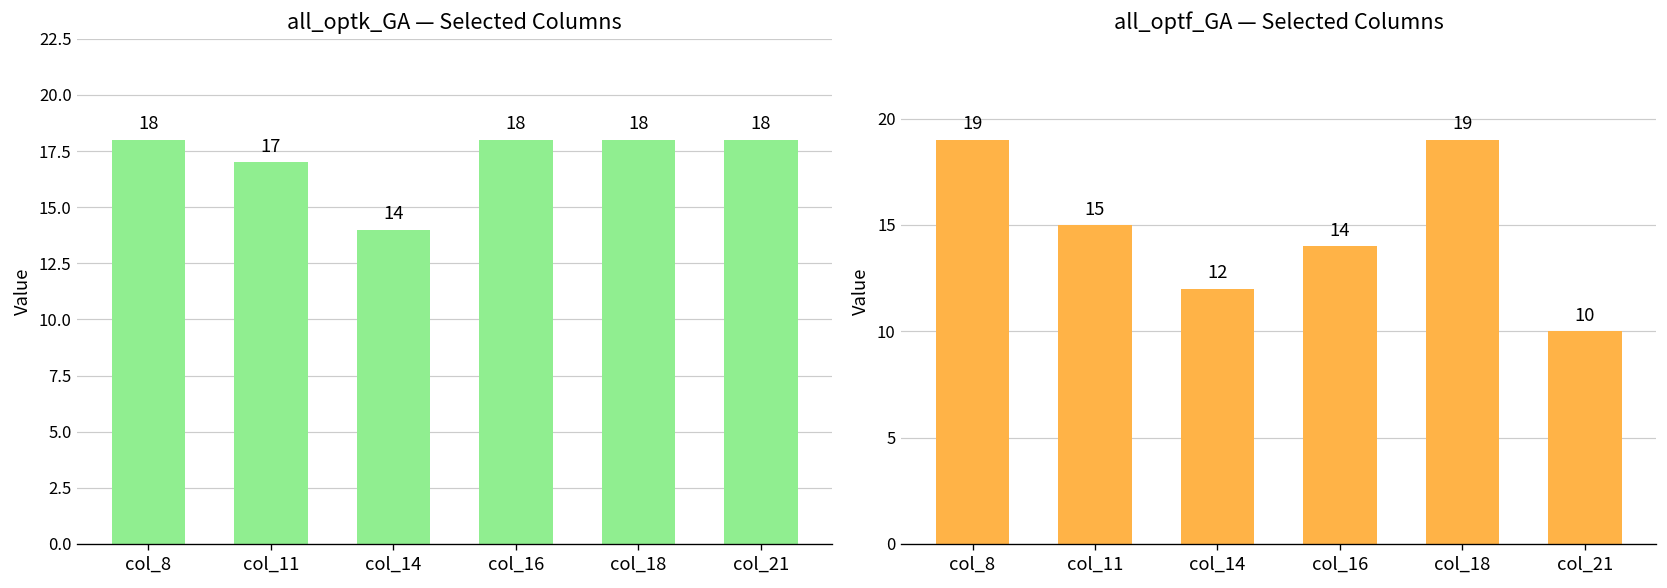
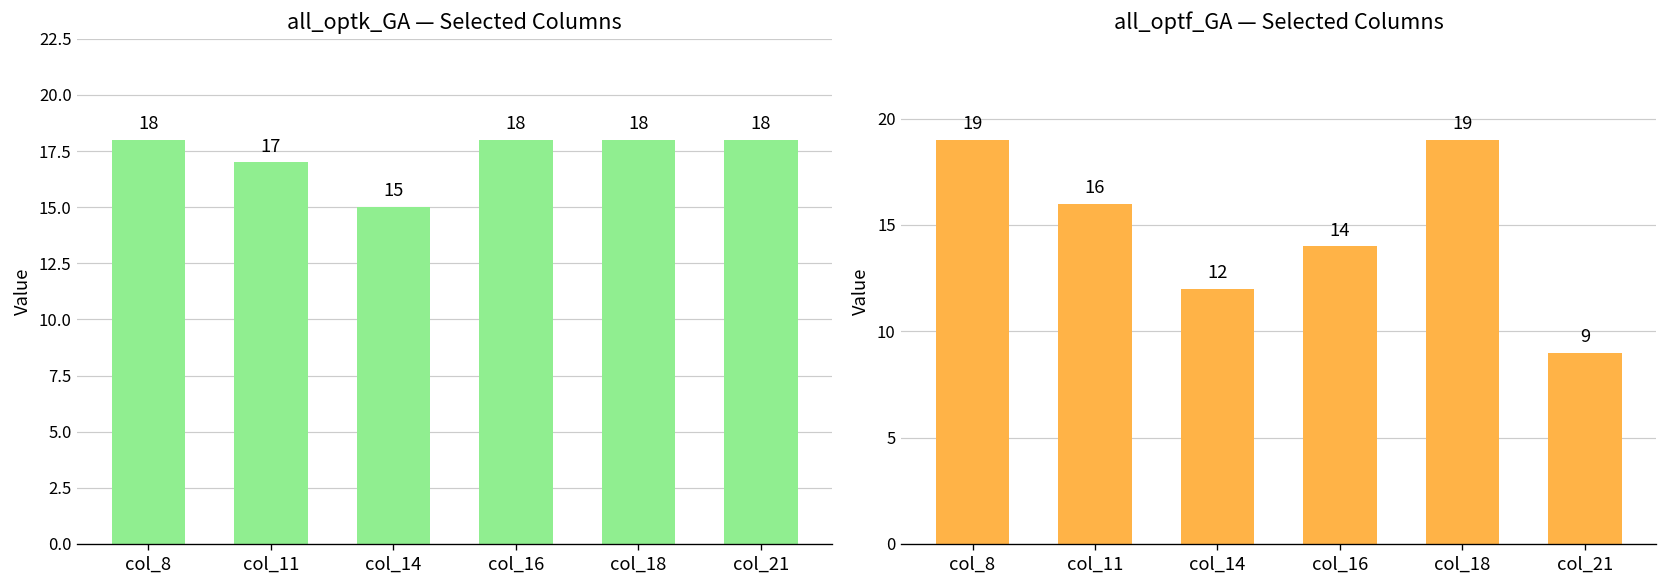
all_optk_GA — Selected Columns, col_14: 14 -> 15
all_optf_GA — Selected Columns, col_11: 15 -> 16
all_optf_GA — Selected Columns, col_21: 10 -> 9
